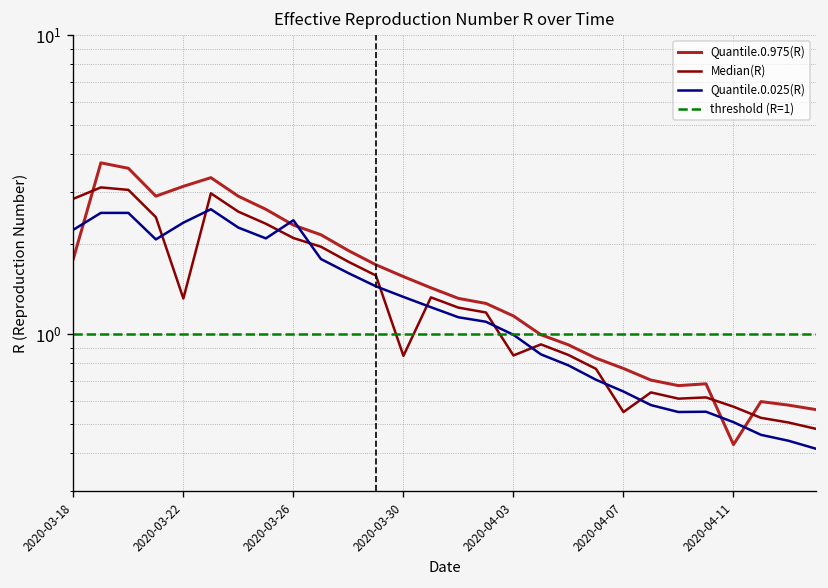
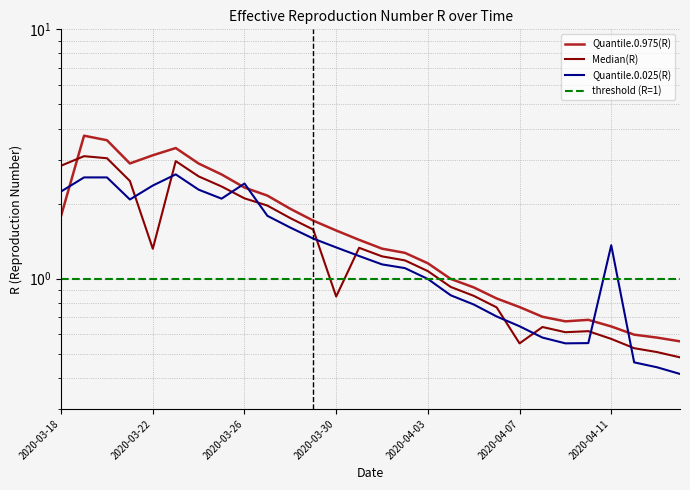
Median(R), 2020-04-03: 0.85 -> 1.07
Quantile.0.975(R), 2020-04-11: 0.43 -> 0.64
Quantile.0.025(R), 2020-04-11: 0.51 -> 1.4
